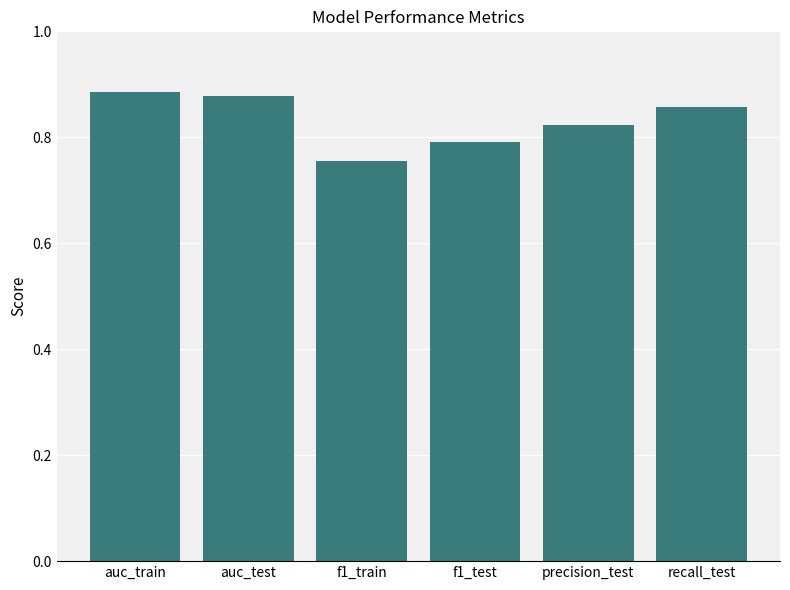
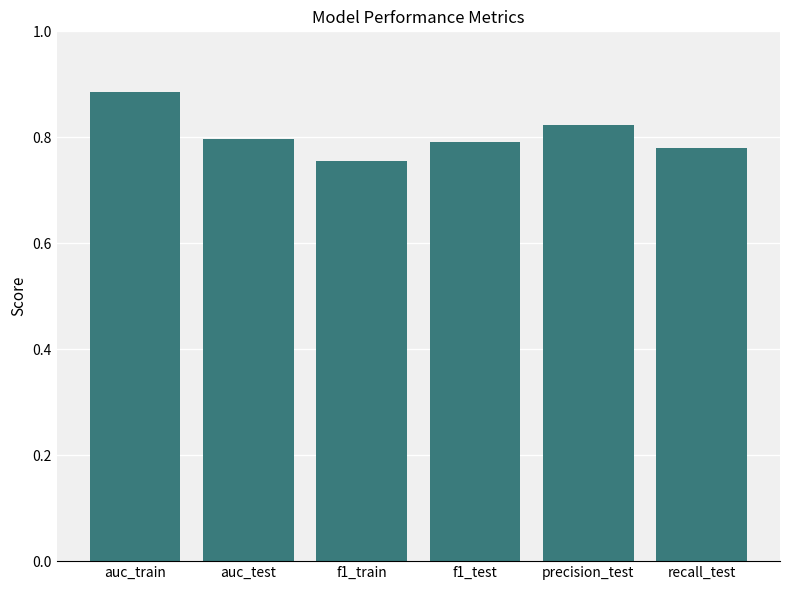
auc_test: 0.88 -> 0.80
recall_test: 0.86 -> 0.78
